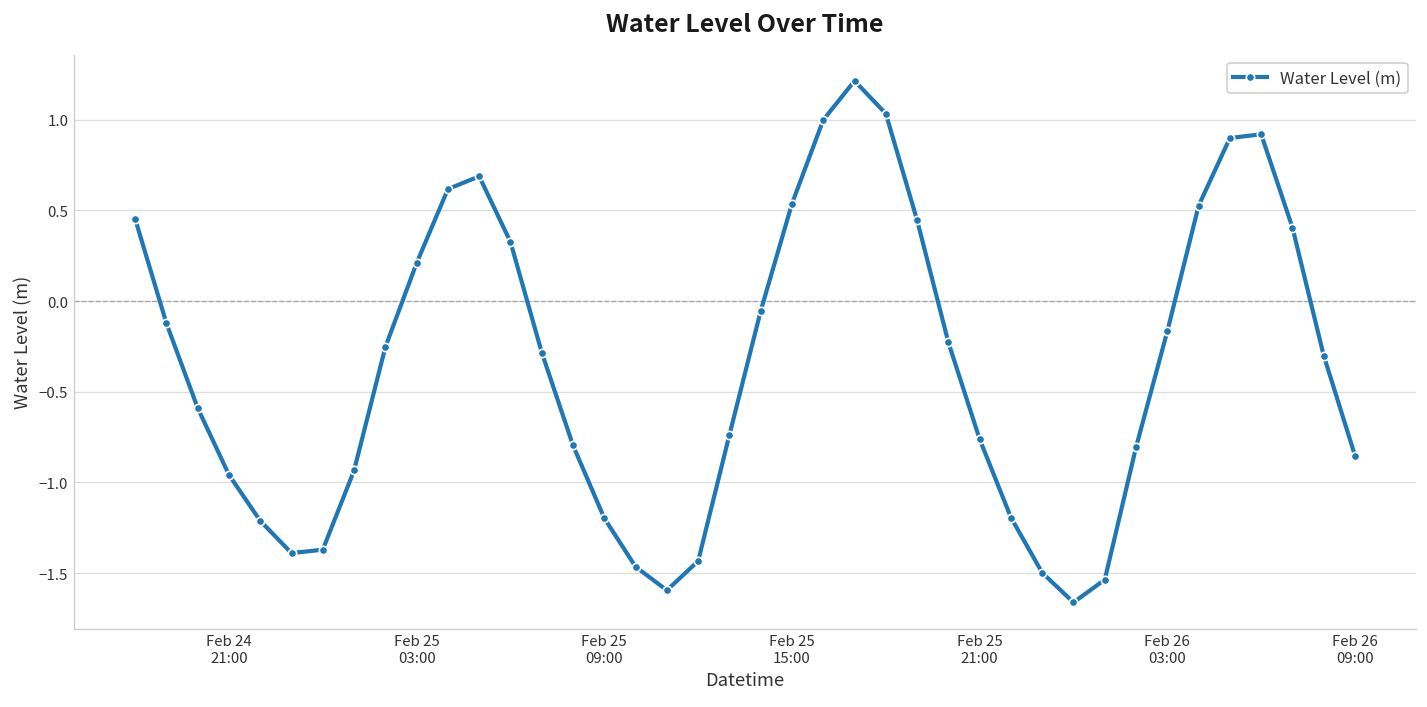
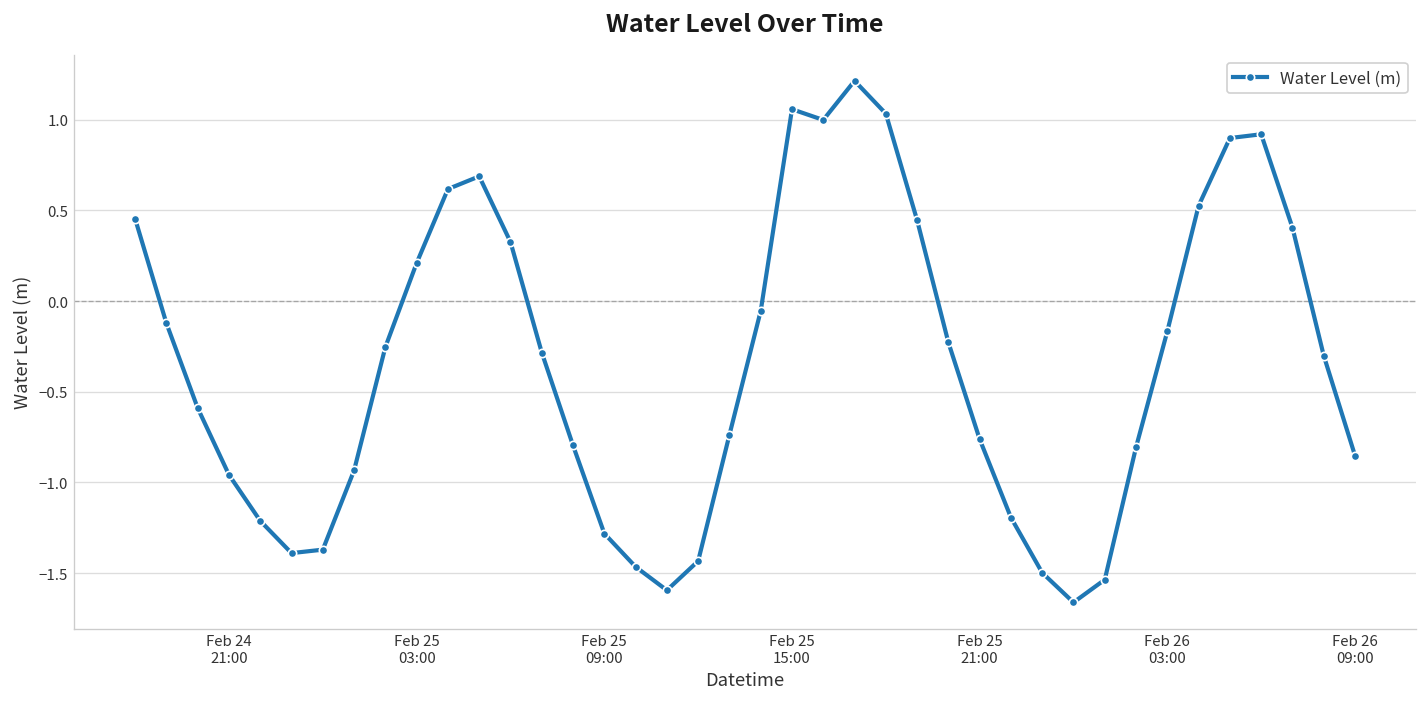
Feb 25 09:00: -1.20 -> -1.28
Feb 25 15:00: 0.54 -> 1.06
